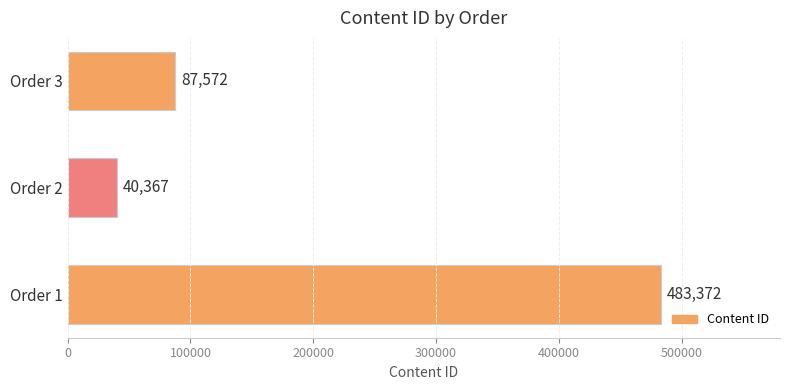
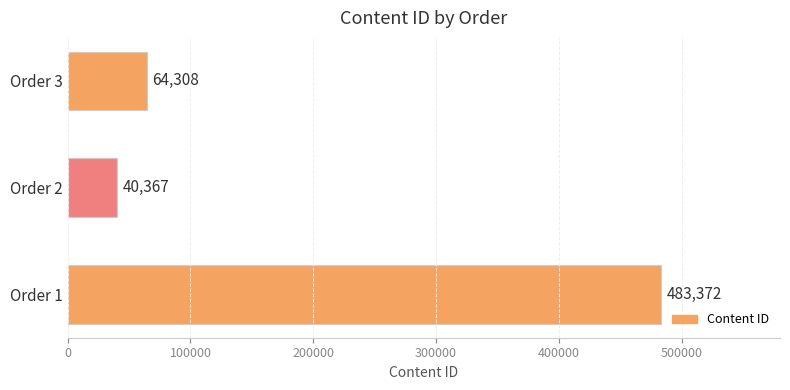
Order 3: 87,572 -> 64,308
